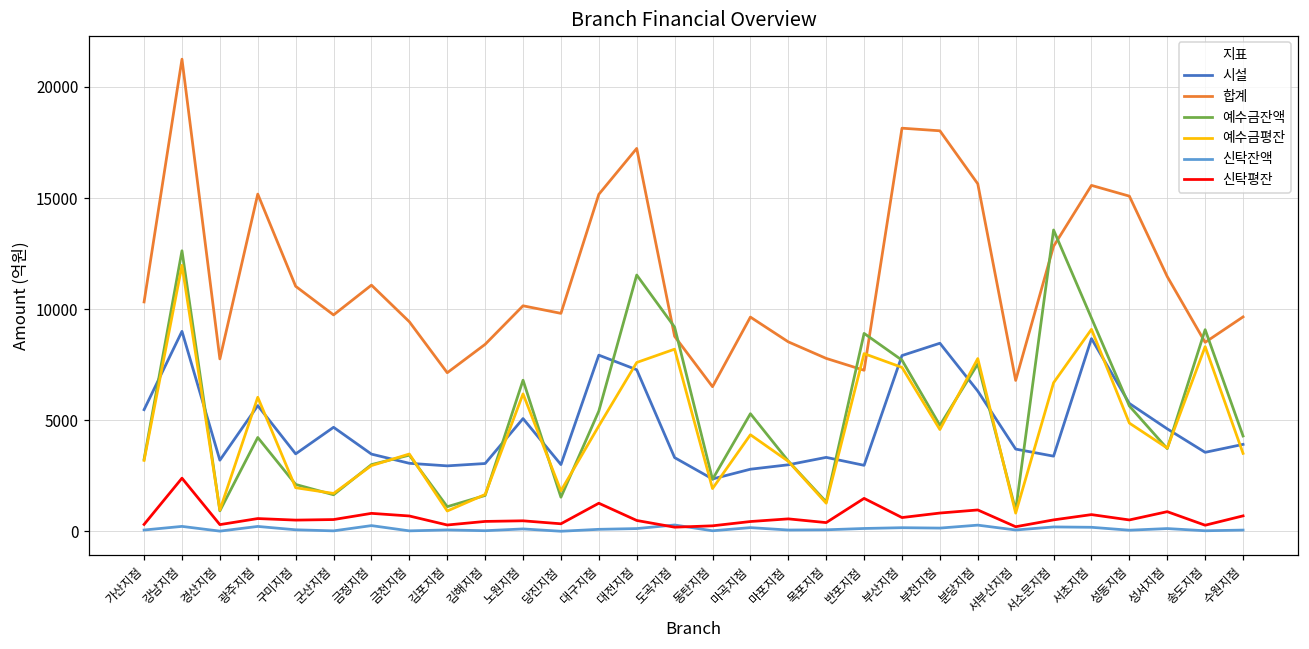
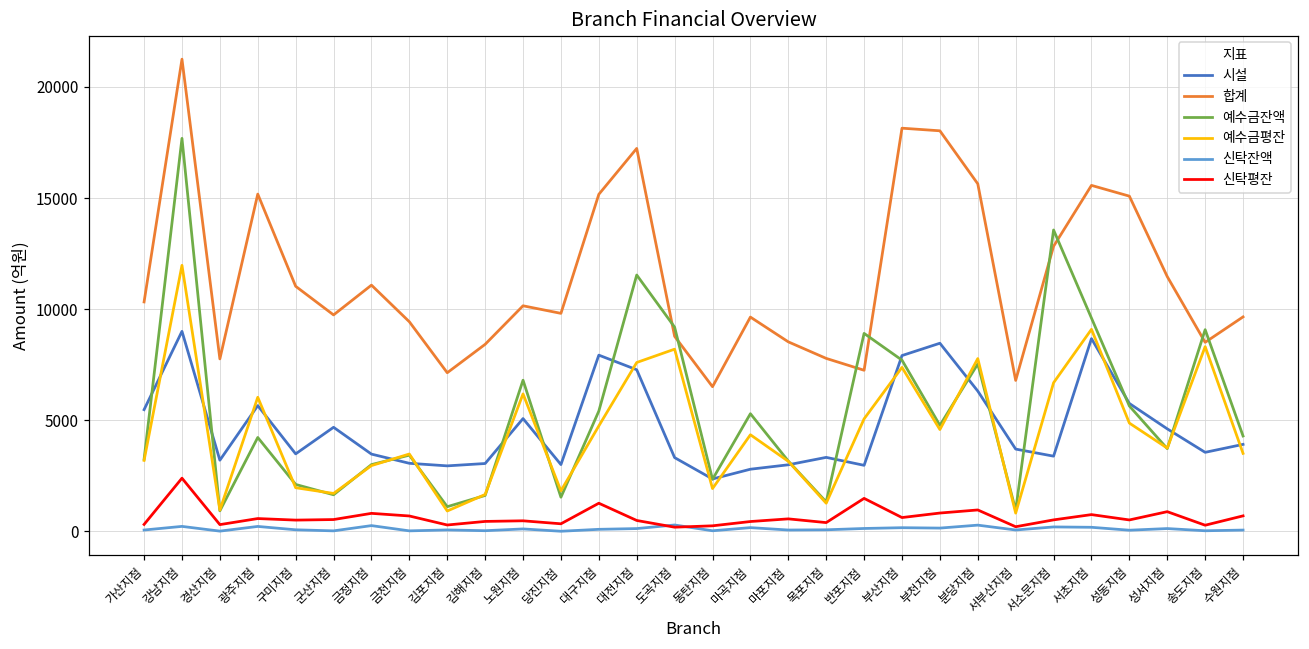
예수금잔액, 강남지점: 12600 -> 17700
예수금평잔, 반포지점: 8000 -> 5100
